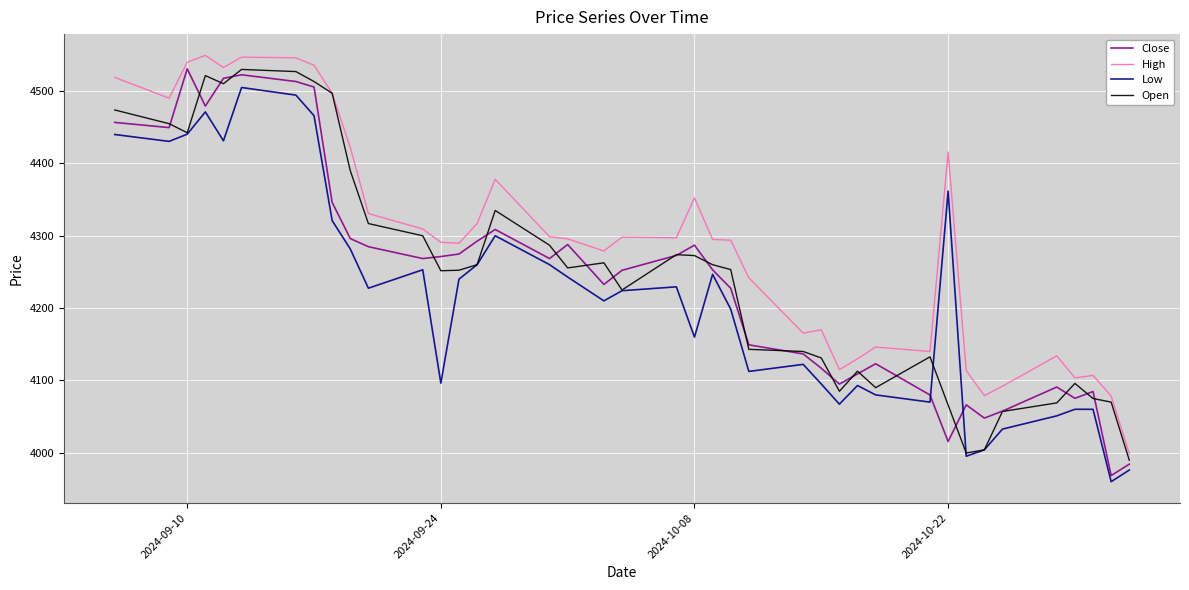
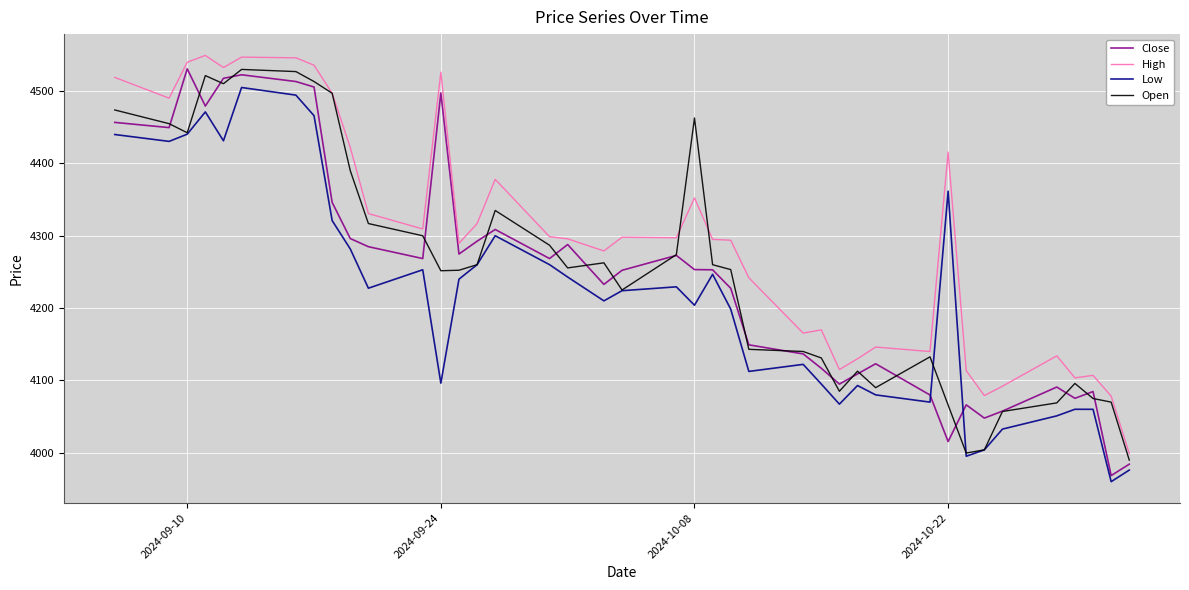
Close, 2024-09-24: 4270 -> 4500
High, 2024-09-24: 4290 -> 4530
Close, 2024-10-08: 4290 -> 4250
Low, 2024-10-08: 4160 -> 4200
Open, 2024-10-08: 4270 -> 4460
